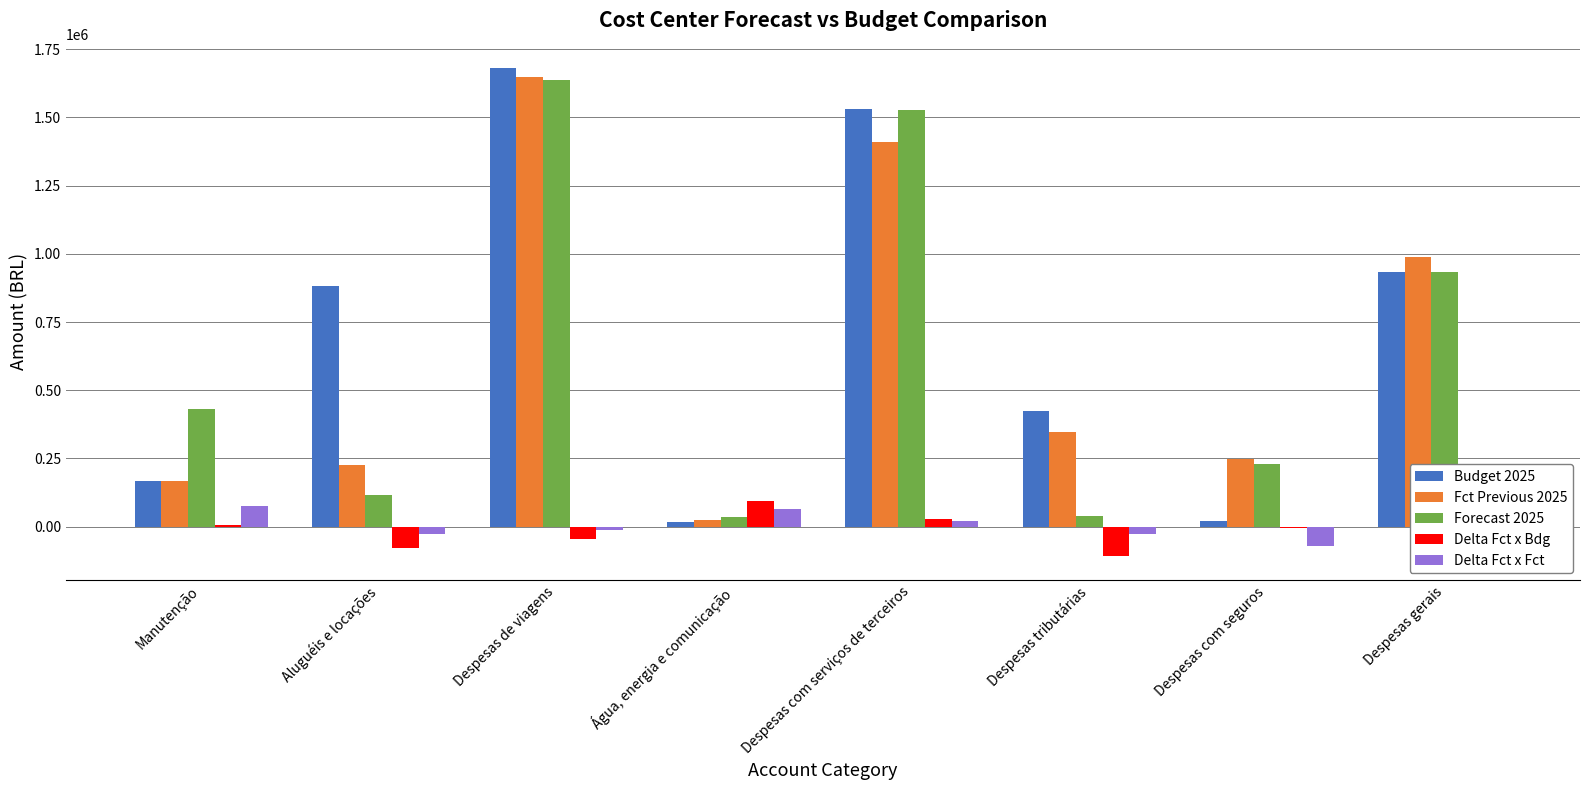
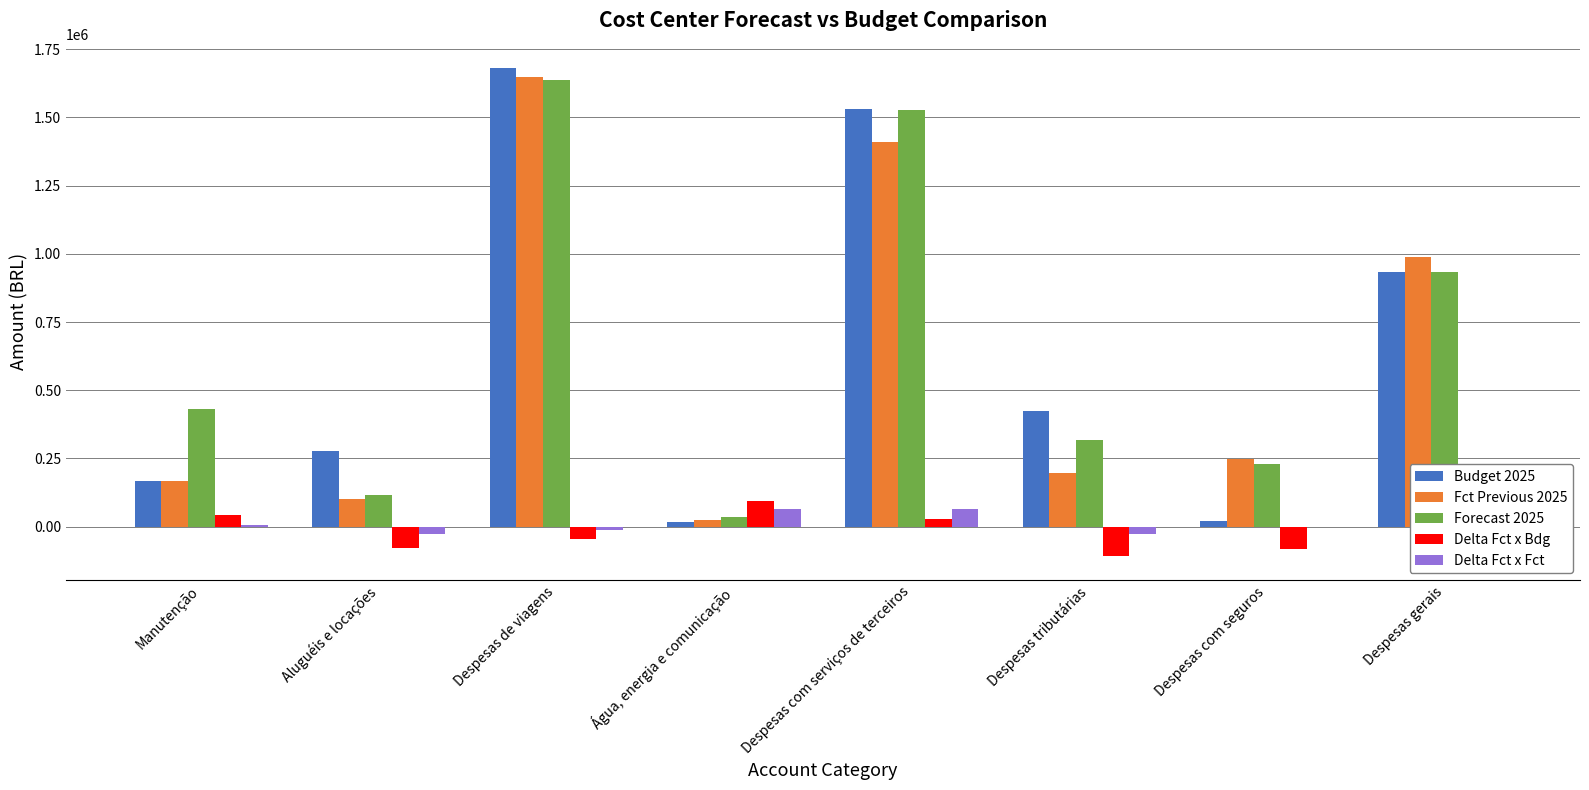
Delta Fct x Bdg, Manutenção: 10000 -> 40000
Delta Fct x Fct, Manutenção: 80000 -> 10000
Budget 2025, Aluguéis e locações: 880000 -> 280000
Fct Previous 2025, Aluguéis e locações: 230000 -> 100000
Delta Fct x Fct, Despesas com serviços de terceiros: 20000 -> 60000
Fct Previous 2025, Despesas tributárias: 350000 -> 200000
Forecast 2025, Despesas tributárias: 40000 -> 320000
Delta Fct x Bdg, Despesas com seguros: -10000 -> -80000
Delta Fct x Fct, Despesas com seguros: -70000 -> 0
